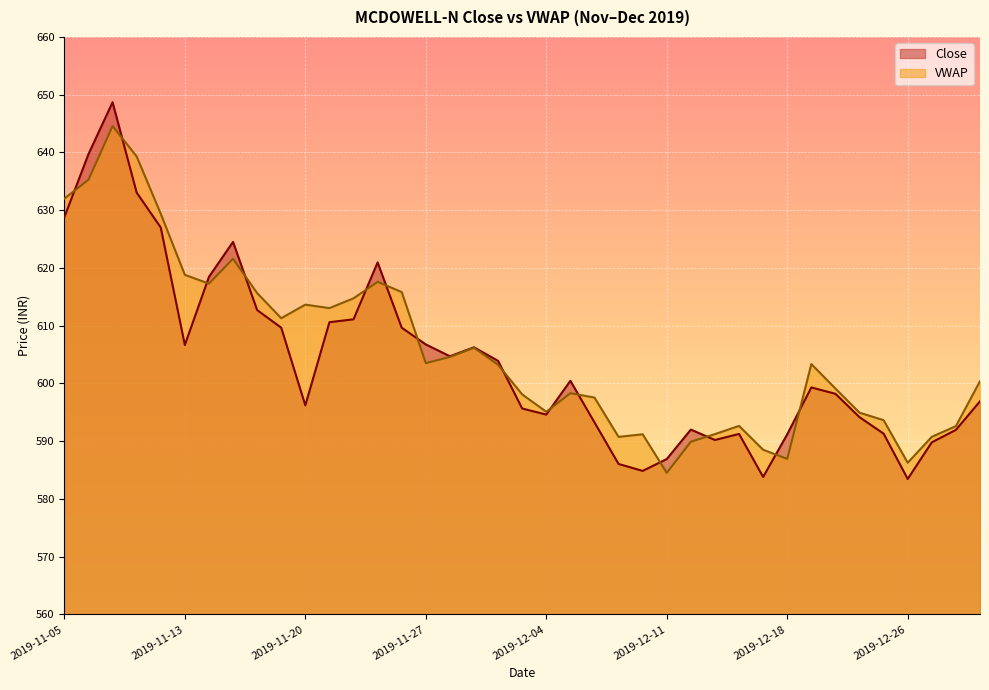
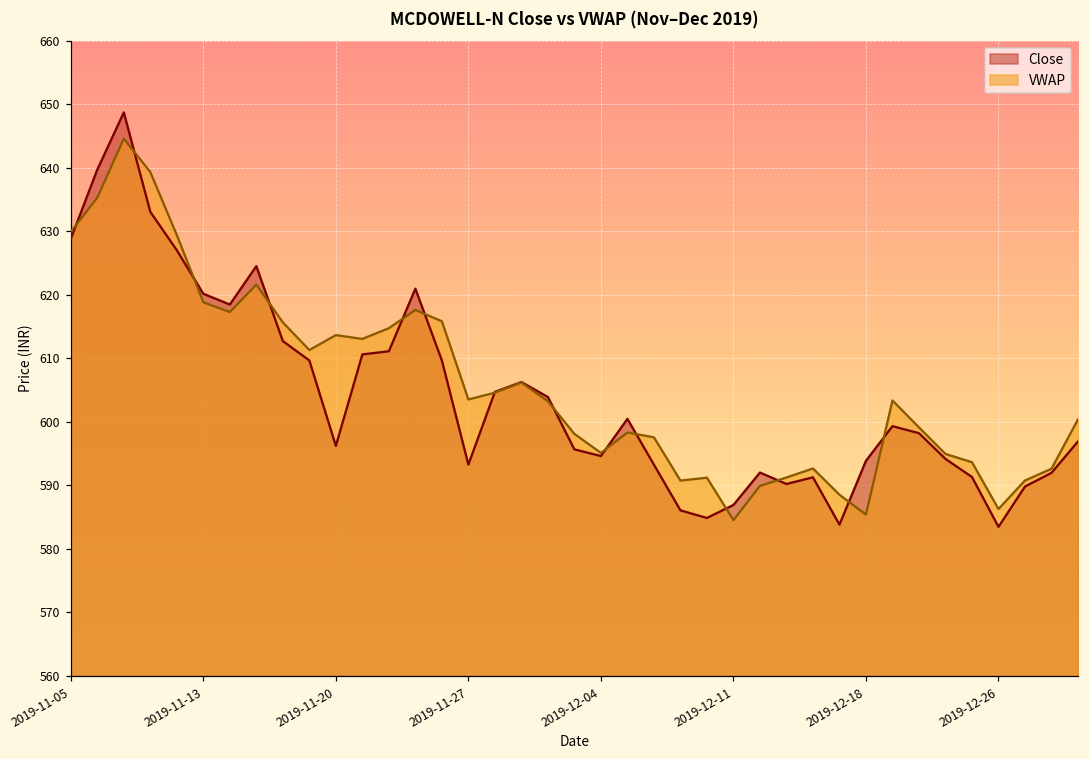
VWAP, 2019-11-05: 632 -> 630
Close, 2019-11-13: 607 -> 620
Close, 2019-11-27: 607 -> 593
Close, 2019-12-18: 591 -> 594
VWAP, 2019-12-18: 587 -> 585
